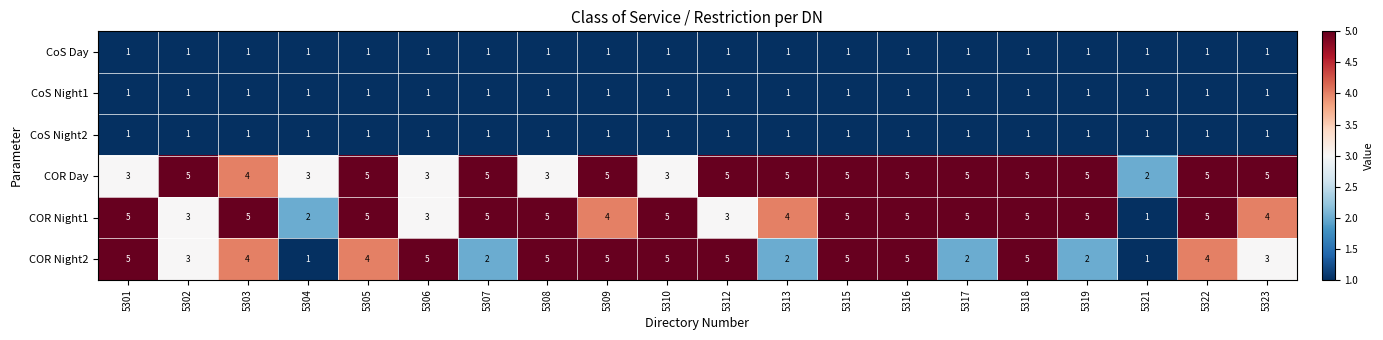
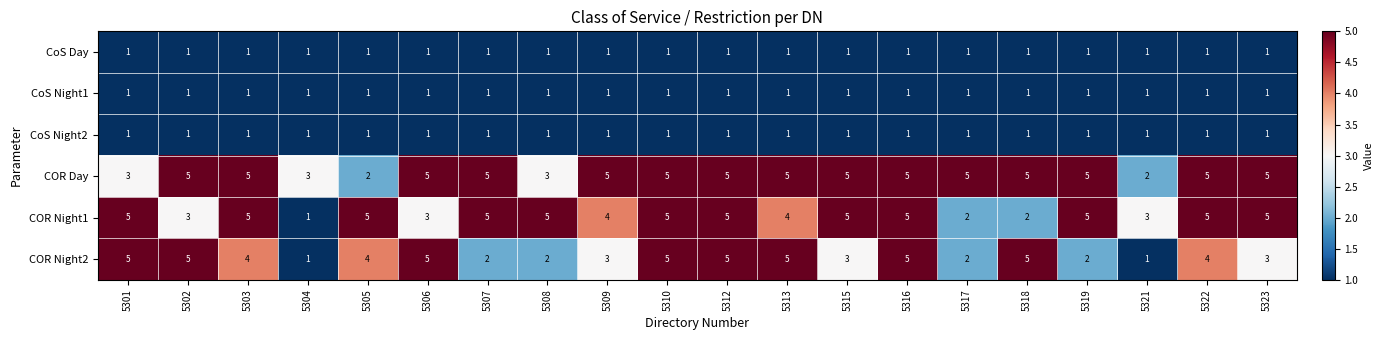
COR Day, 5303: 4 -> 5
COR Day, 5305: 5 -> 2
COR Day, 5306: 3 -> 5
COR Day, 5310: 3 -> 5
COR Night1, 5304: 2 -> 1
COR Night1, 5312: 3 -> 5
COR Night1, 5317: 5 -> 2
COR Night1, 5318: 5 -> 2
COR Night1, 5321: 1 -> 3
COR Night1, 5323: 4 -> 5
COR Night2, 5302: 3 -> 5
COR Night2, 5308: 5 -> 2
COR Night2, 5309: 5 -> 3
COR Night2, 5313: 2 -> 5
COR Night2, 5315: 5 -> 3
